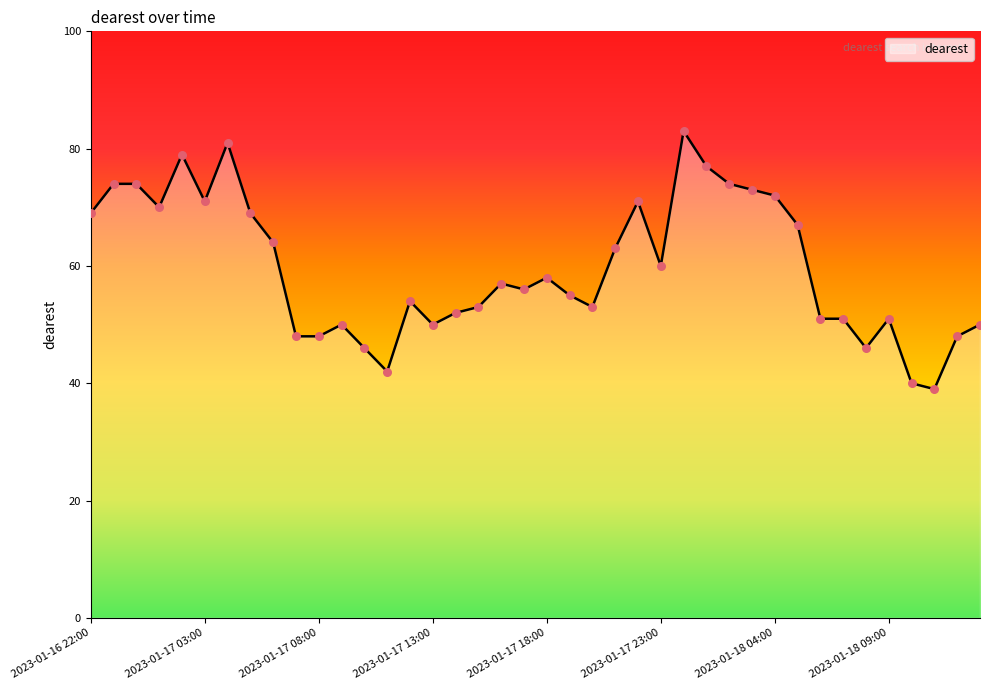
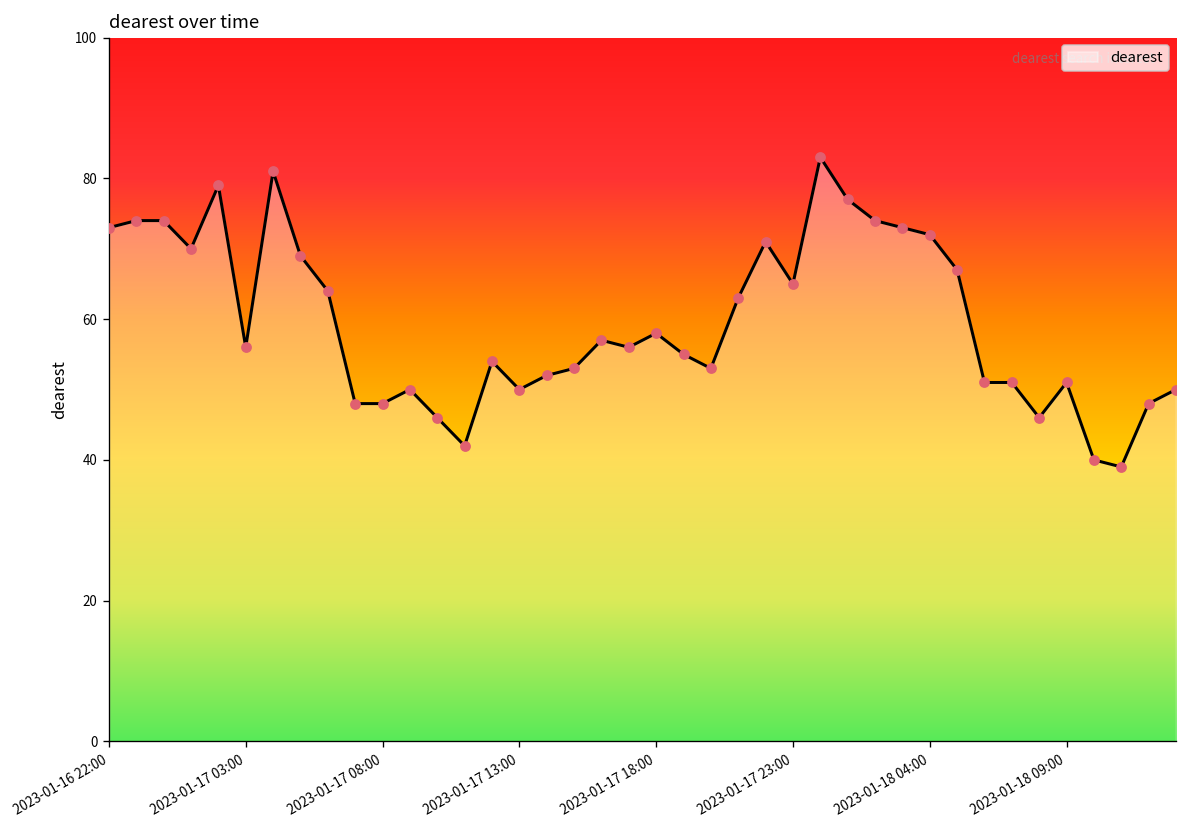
2023-01-16 22:00: 69 -> 73
2023-01-17 03:00: 71 -> 56
2023-01-17 23:00: 60 -> 65
